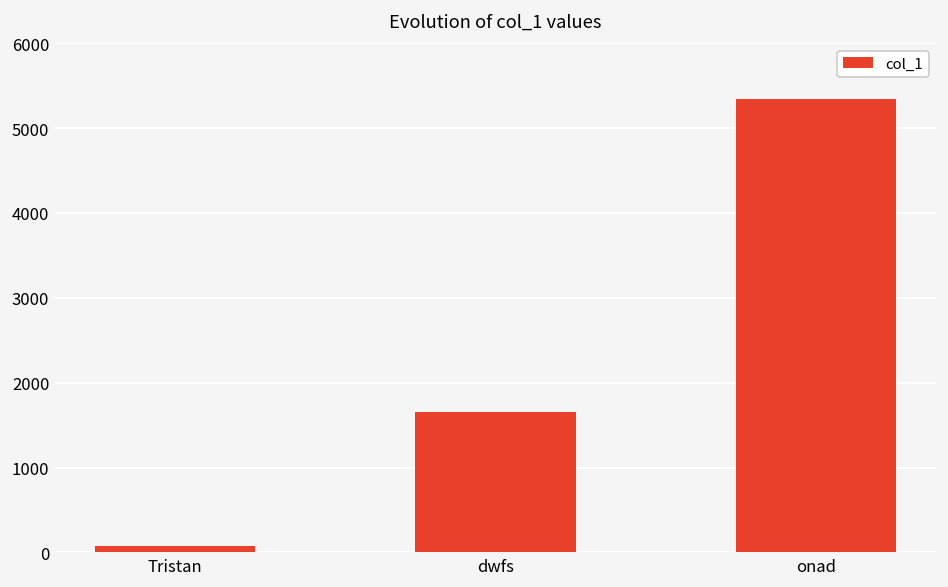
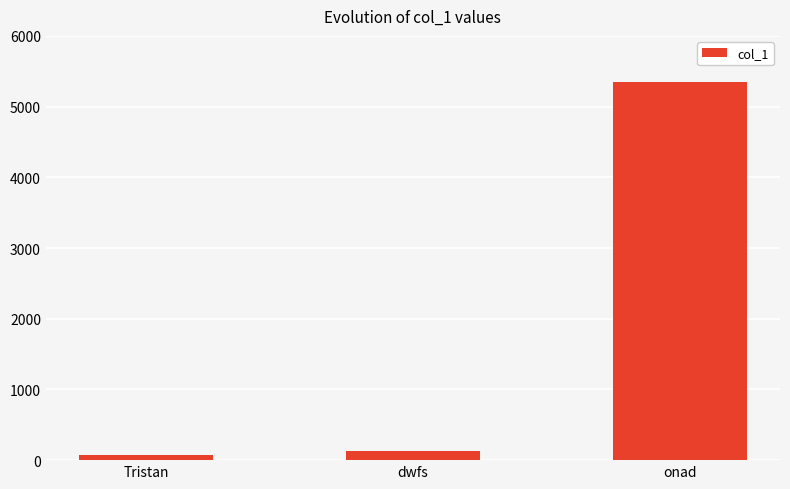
dwfs: 1700 -> 100
